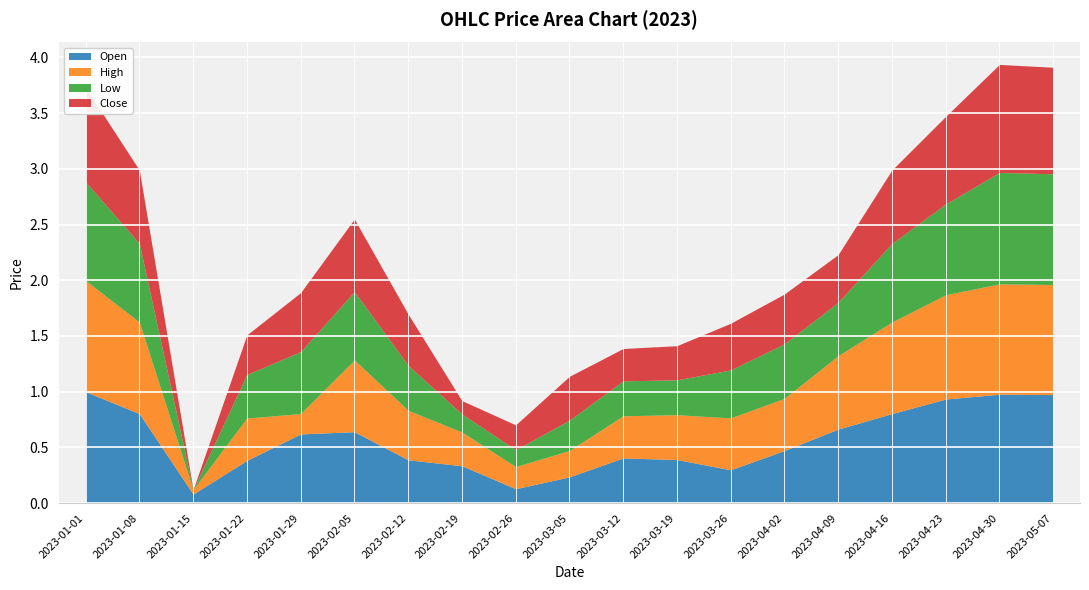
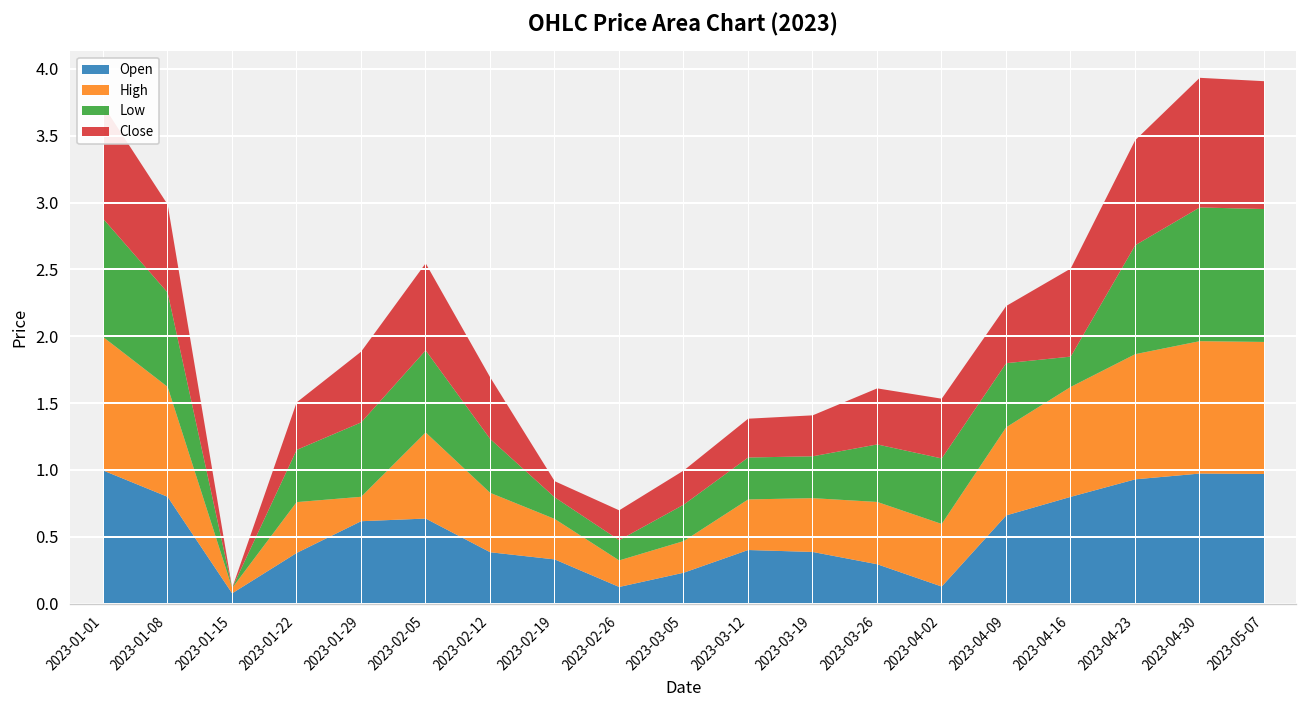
Close, 2023-03-05: 0.39 -> 0.26
Open, 2023-04-02: 0.47 -> 0.13
Low, 2023-04-16: 0.71 -> 0.23
